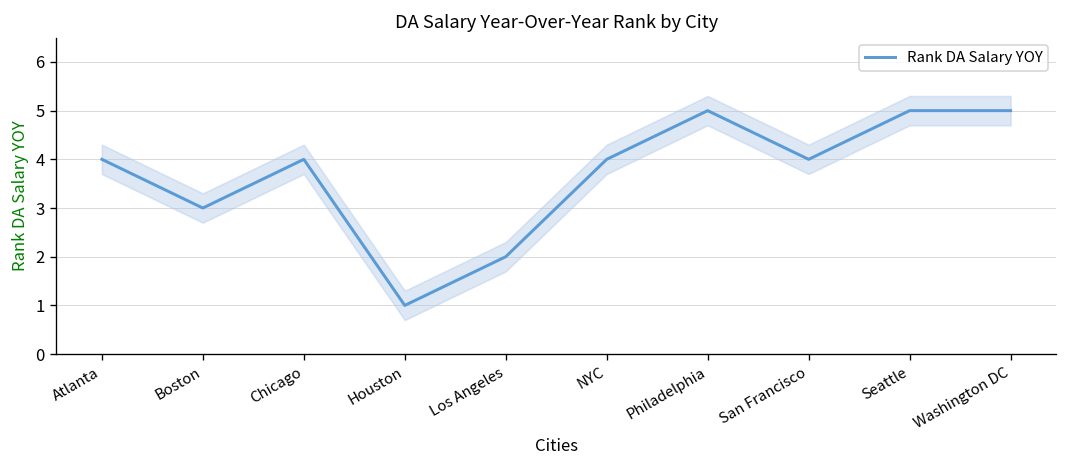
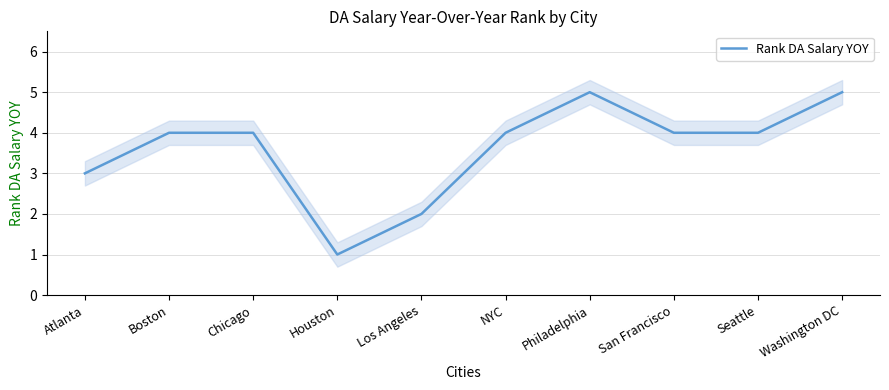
Rank DA Salary YOY, Atlanta: 4 -> 3
Rank DA Salary YOY, Boston: 3 -> 4
Rank DA Salary YOY, Seattle: 5 -> 4
